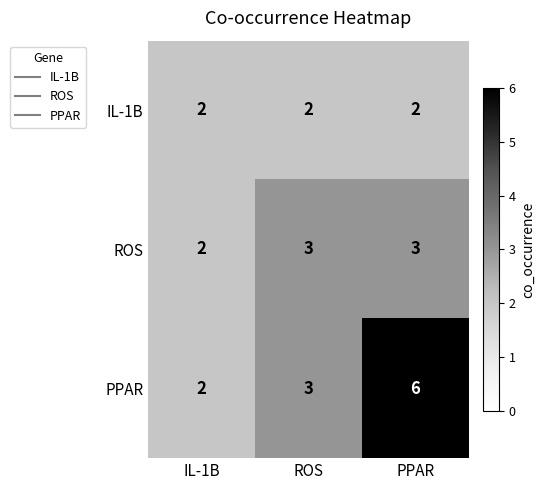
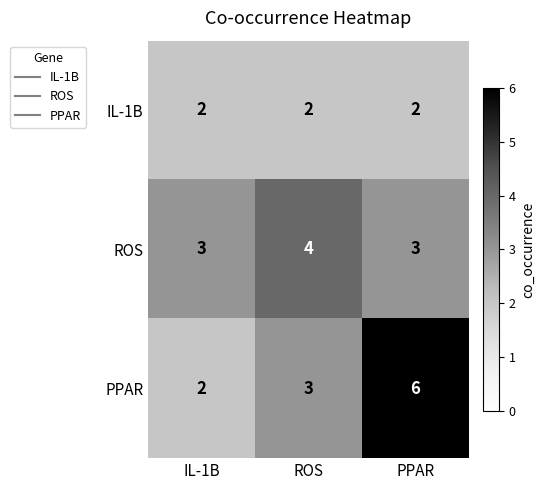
ROS, IL-1B: 2 -> 3
ROS, ROS: 3 -> 4
